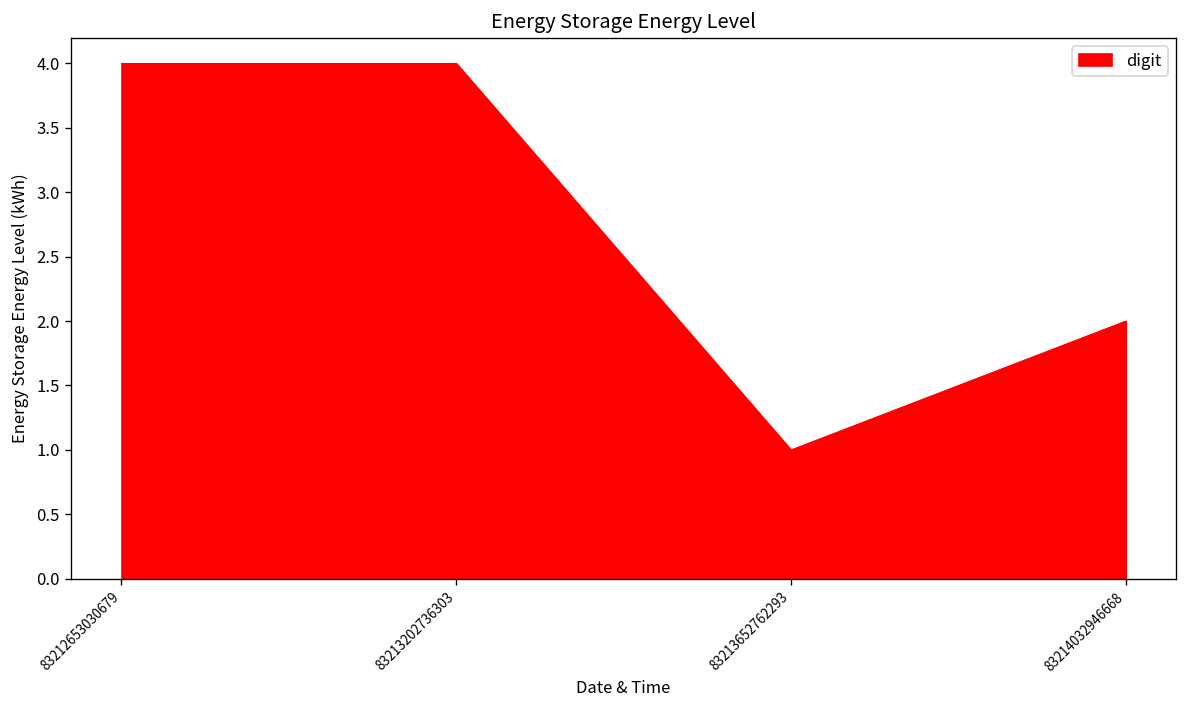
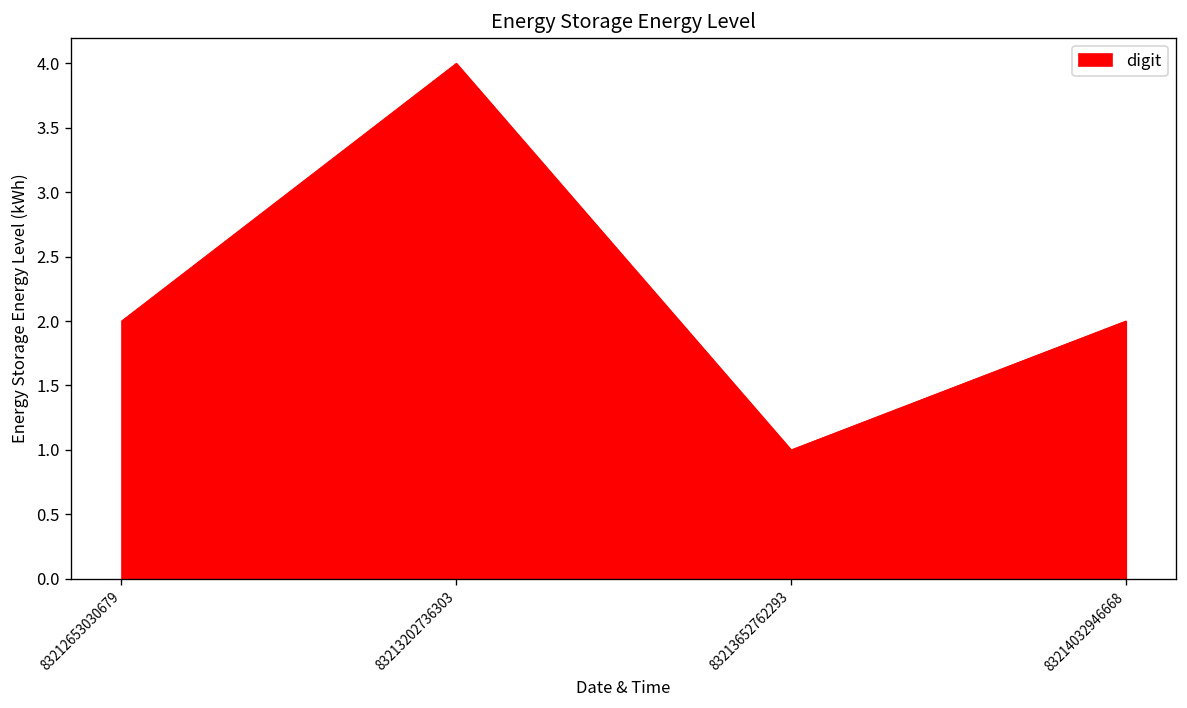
83212653030679: 4 -> 2
